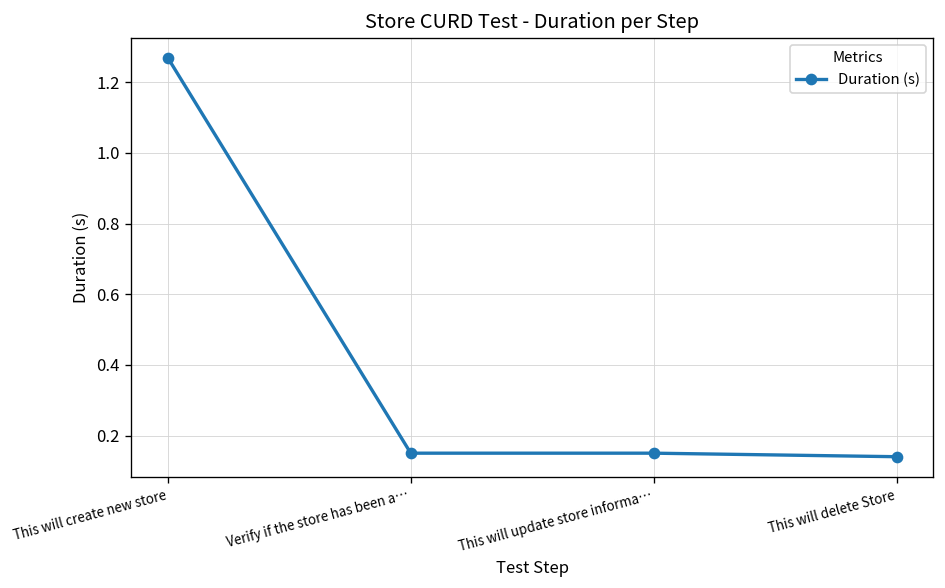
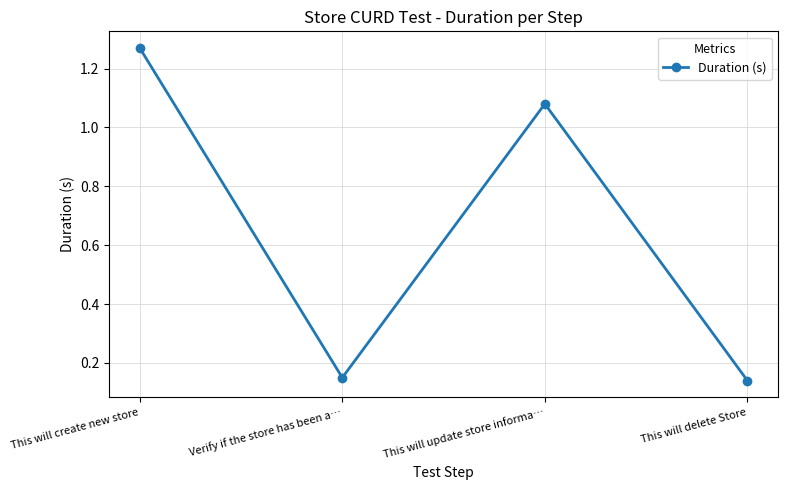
This will update store informa…: 0.15 -> 1.08
